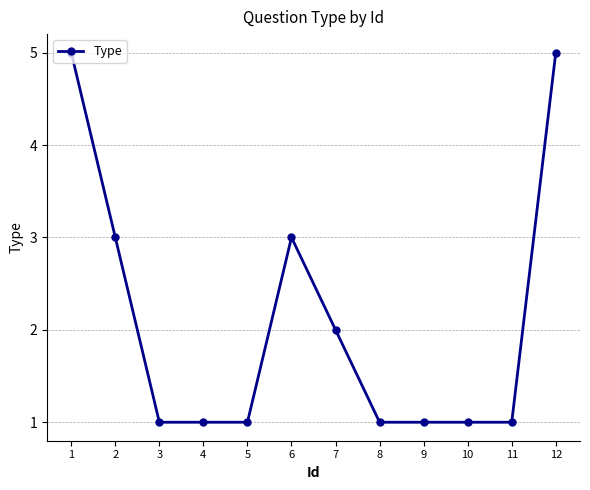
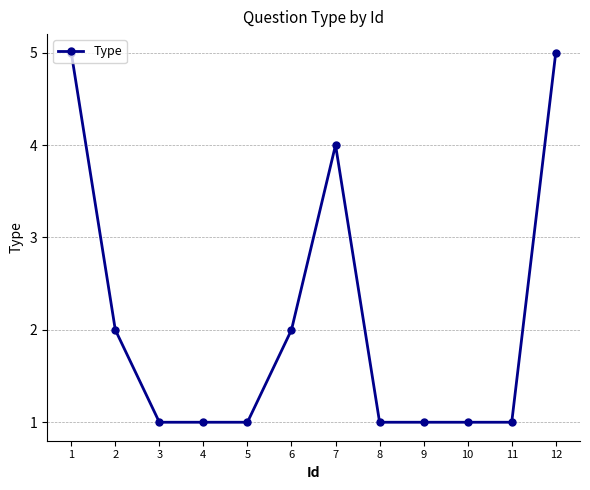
2: 3 -> 2
6: 3 -> 2
7: 2 -> 4
